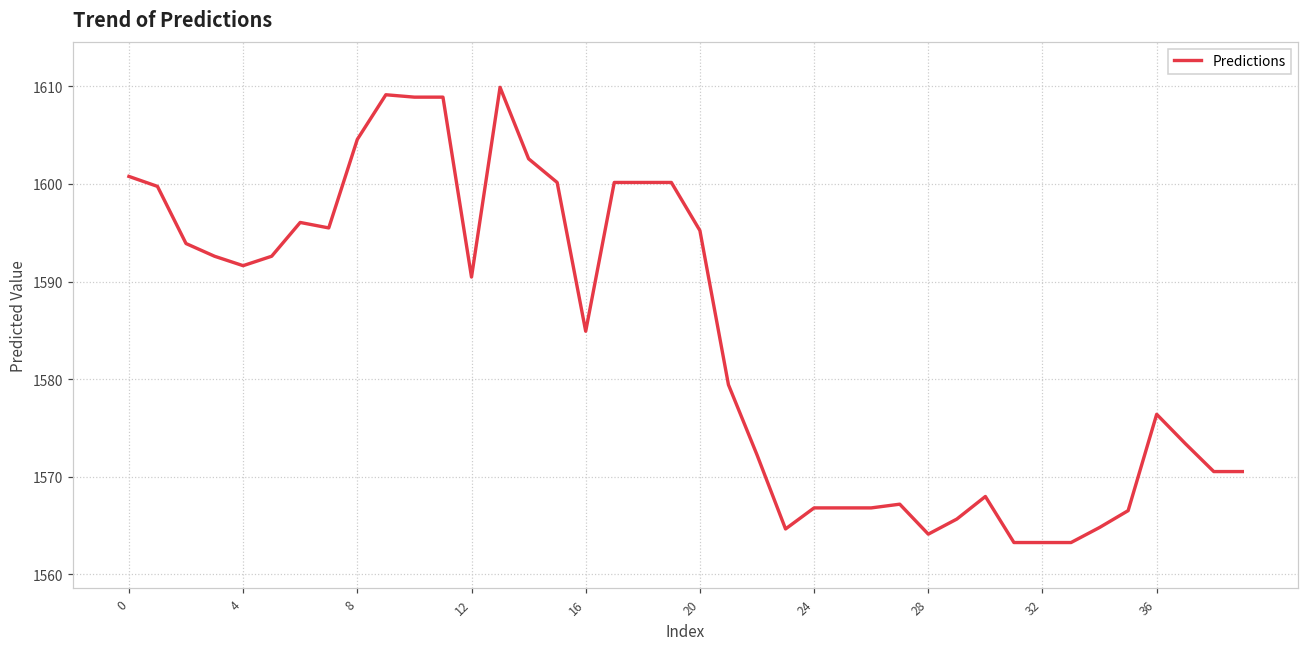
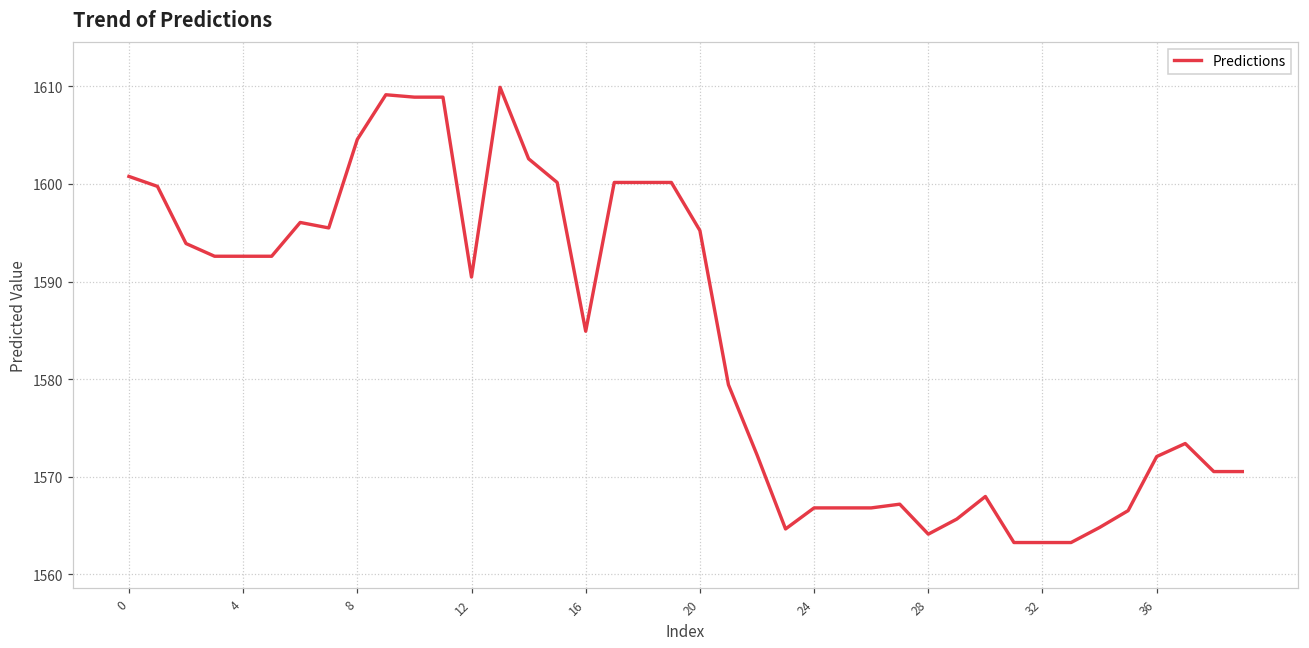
4: 1592 -> 1593
36: 1576 -> 1572
